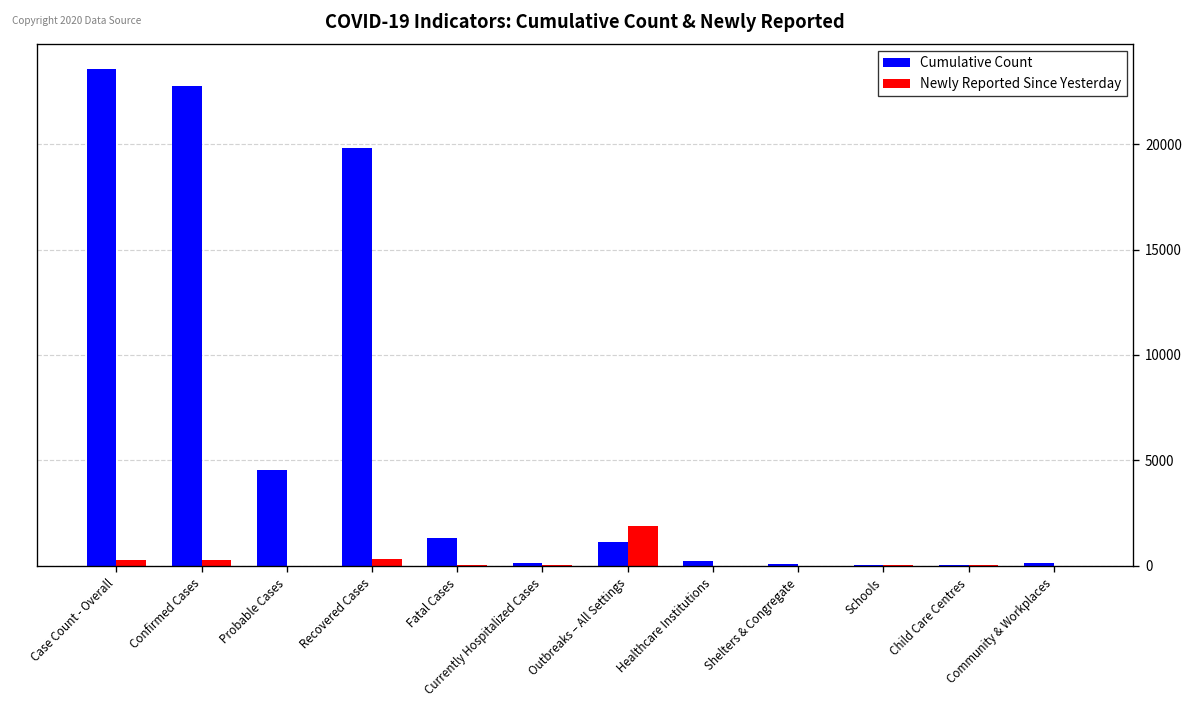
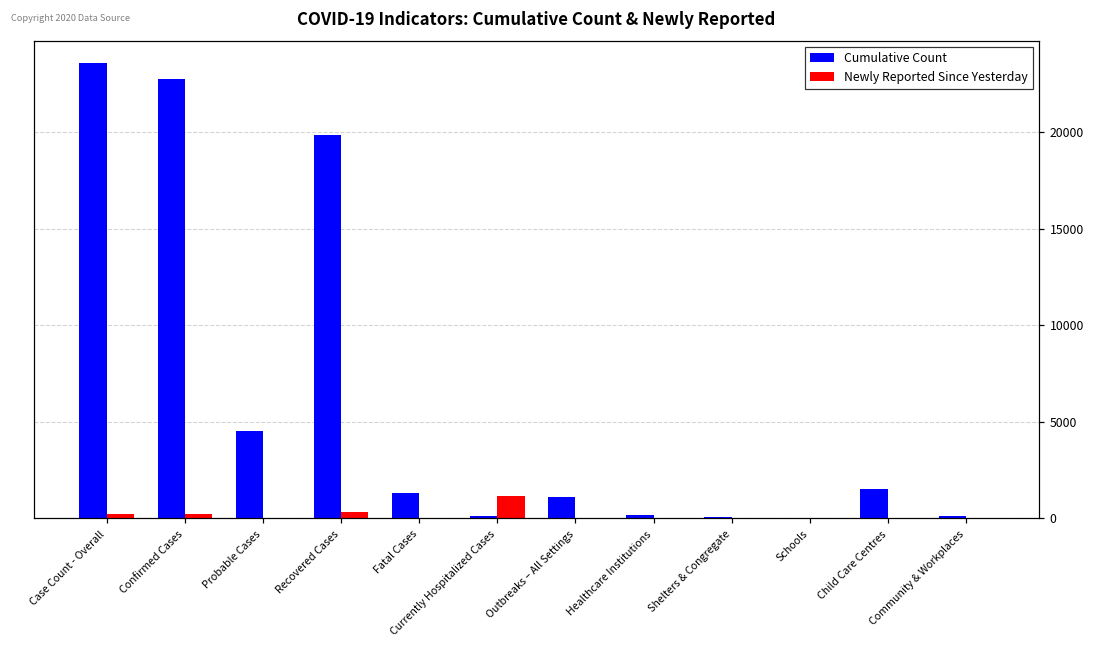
Newly Reported Since Yesterday, Currently Hospitalized Cases: 0 -> 1100
Newly Reported Since Yesterday, Outbreaks – All Settings: 1900 -> 0
Cumulative Count, Child Care Centres: 0 -> 1500
